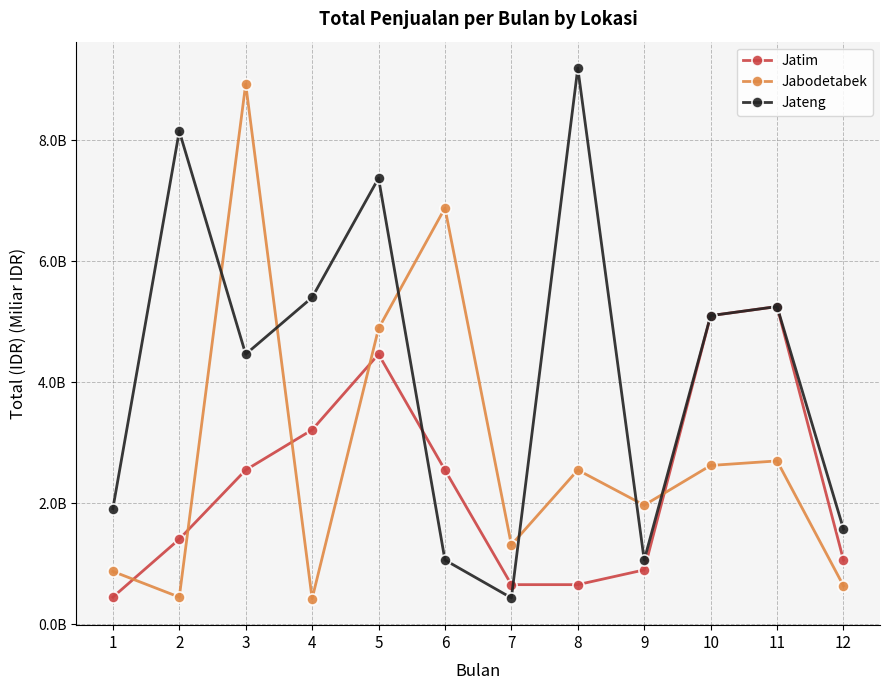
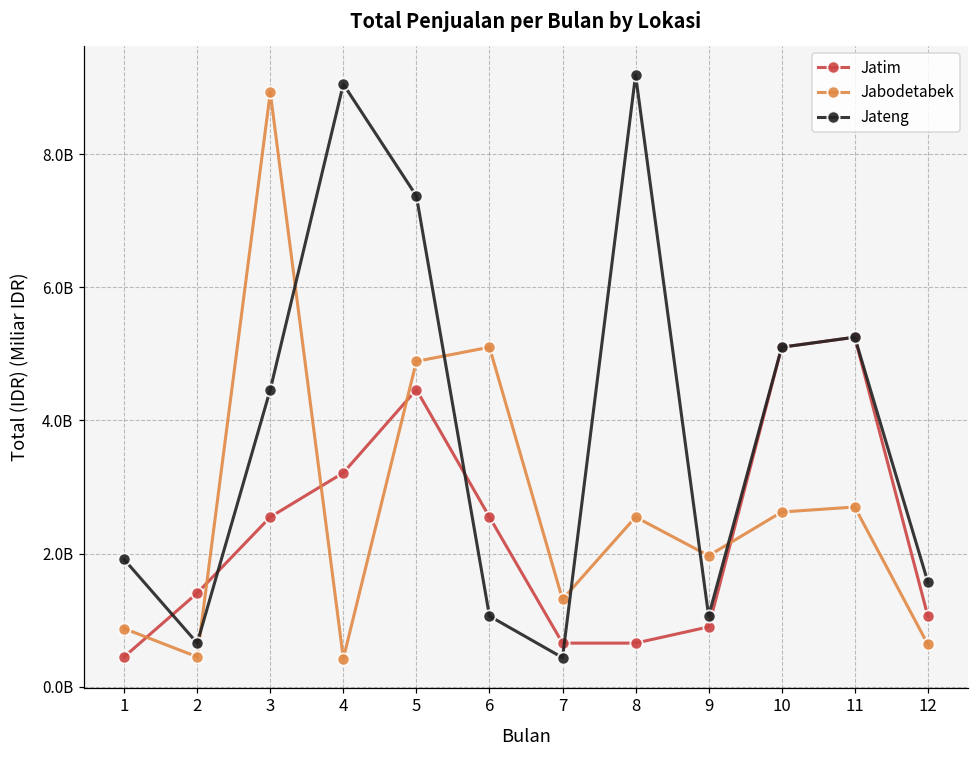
Jateng, 2: 8100000000 -> 700000000
Jateng, 4: 5400000000 -> 9100000000
Jabodetabek, 6: 6900000000 -> 5100000000
